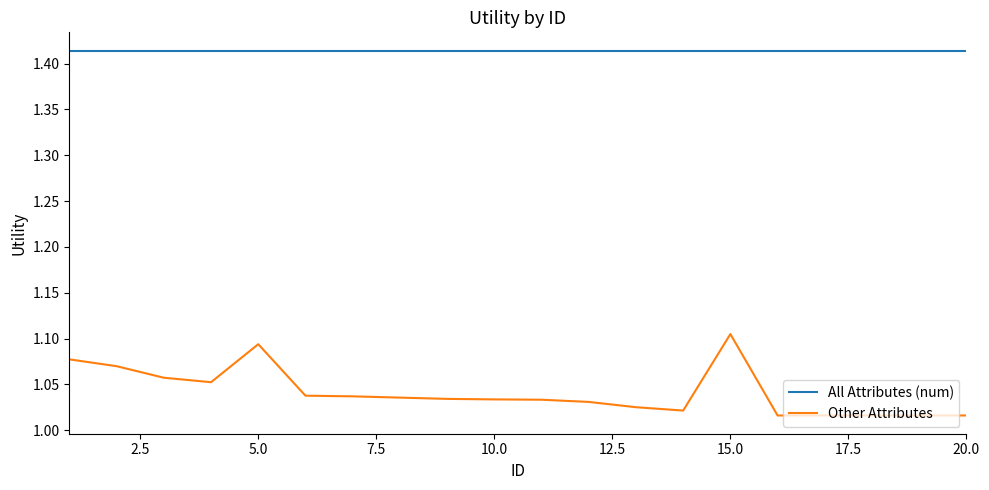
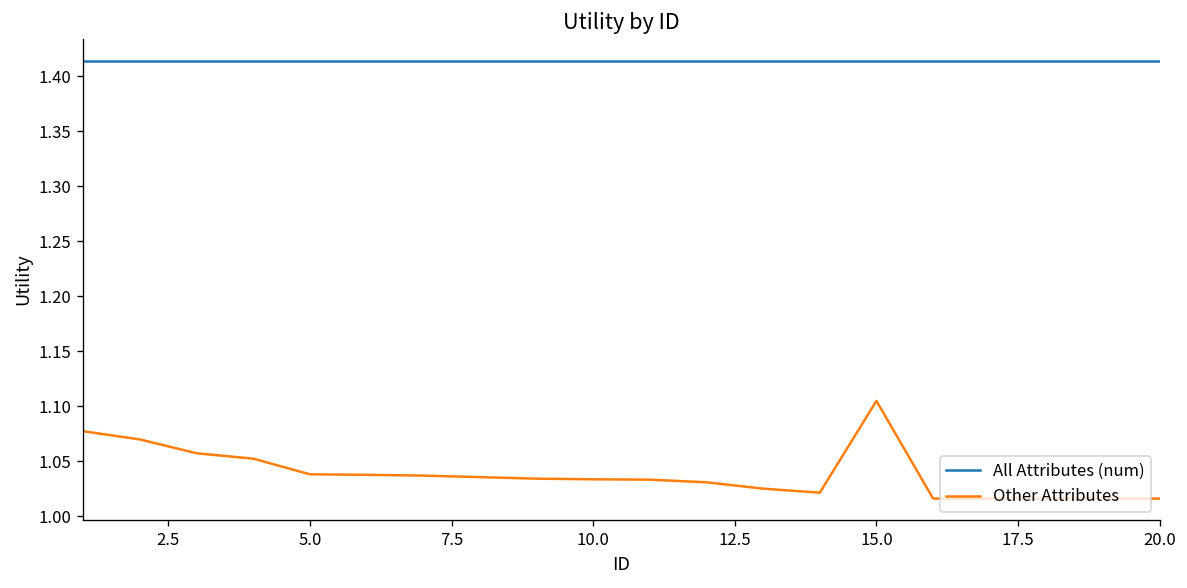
Other Attributes, 5.0: 1.09 -> 1.04
